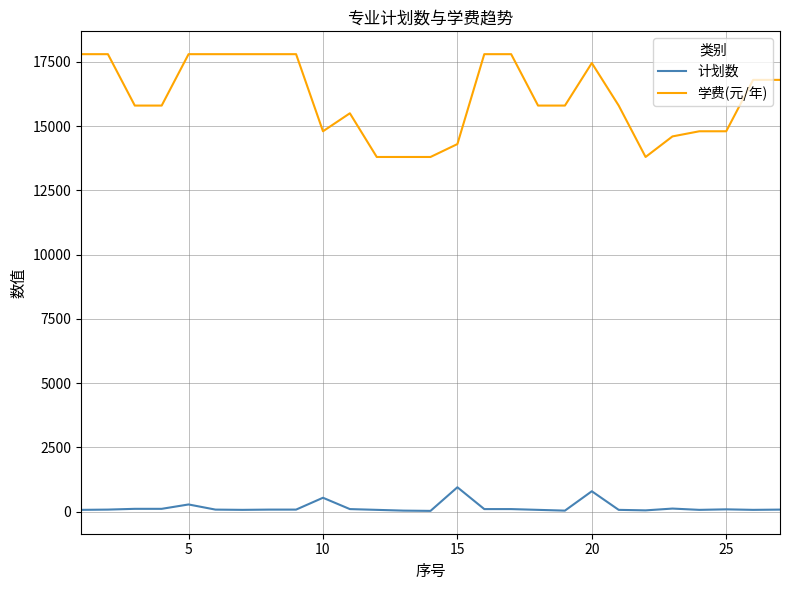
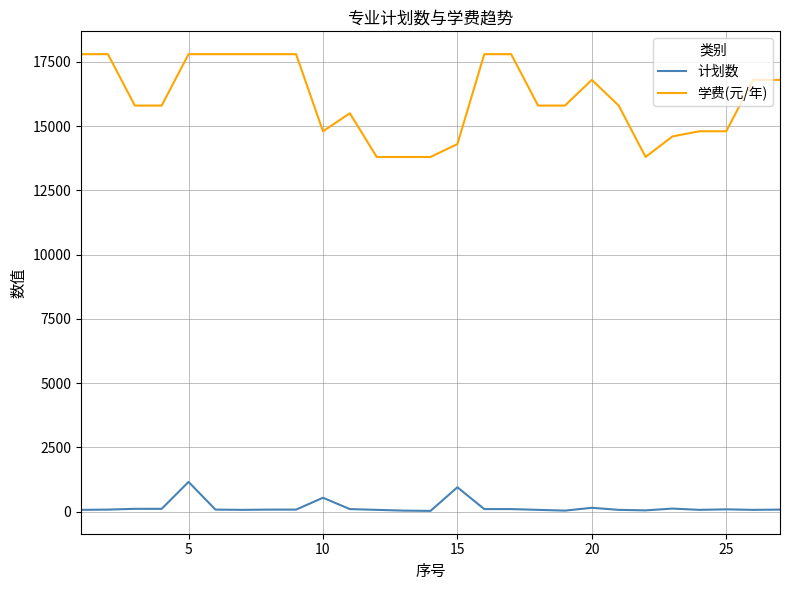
计划数, 5: 300 -> 1200
计划数, 20: 800 -> 200
学费(元/年), 20: 17500 -> 16800
